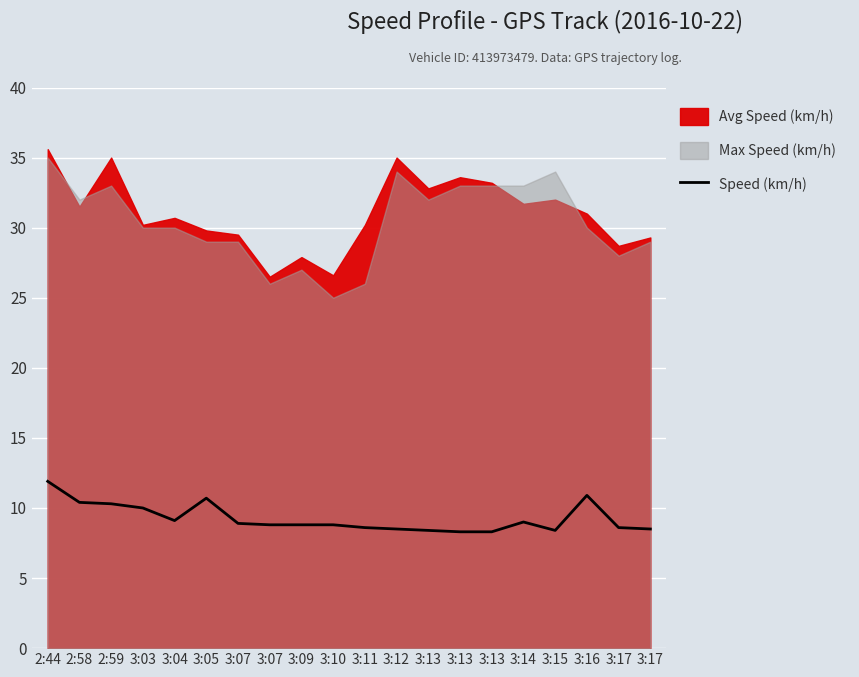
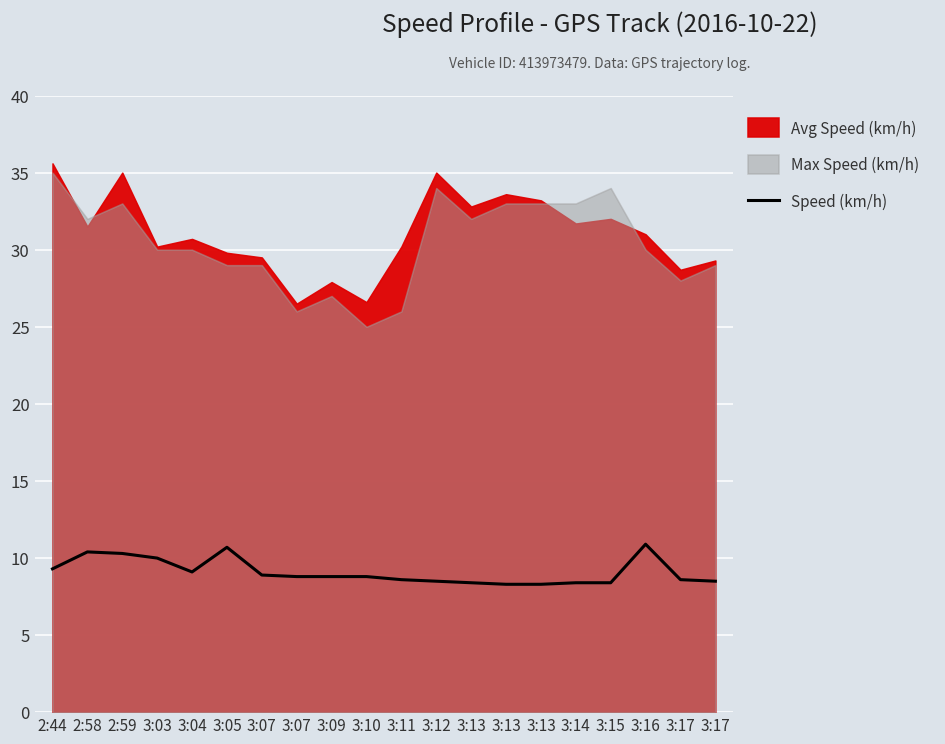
Speed (km/h), 2:44: 11.9 -> 9.3
Speed (km/h), 3:14: 9.0 -> 8.4
